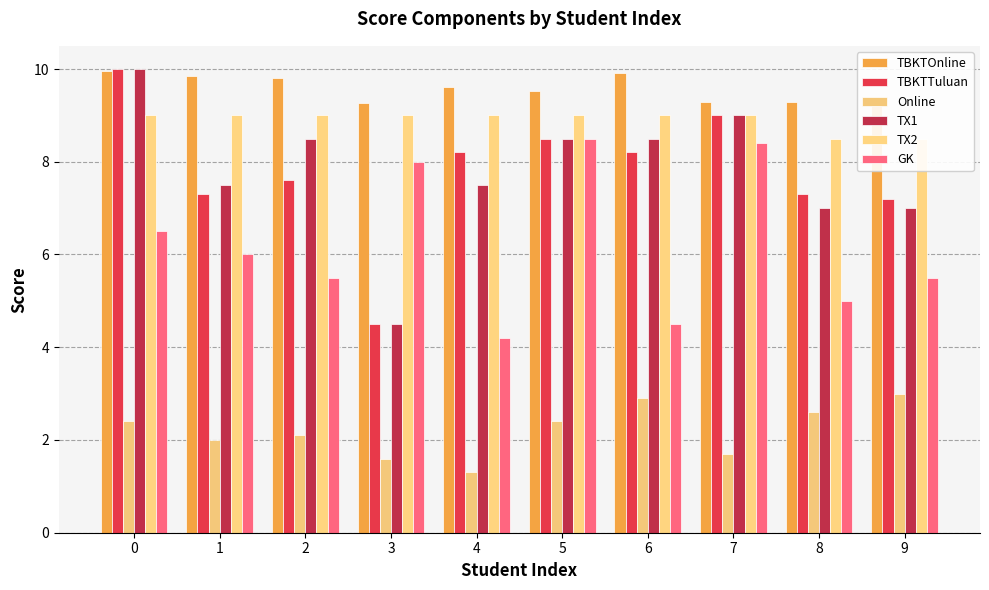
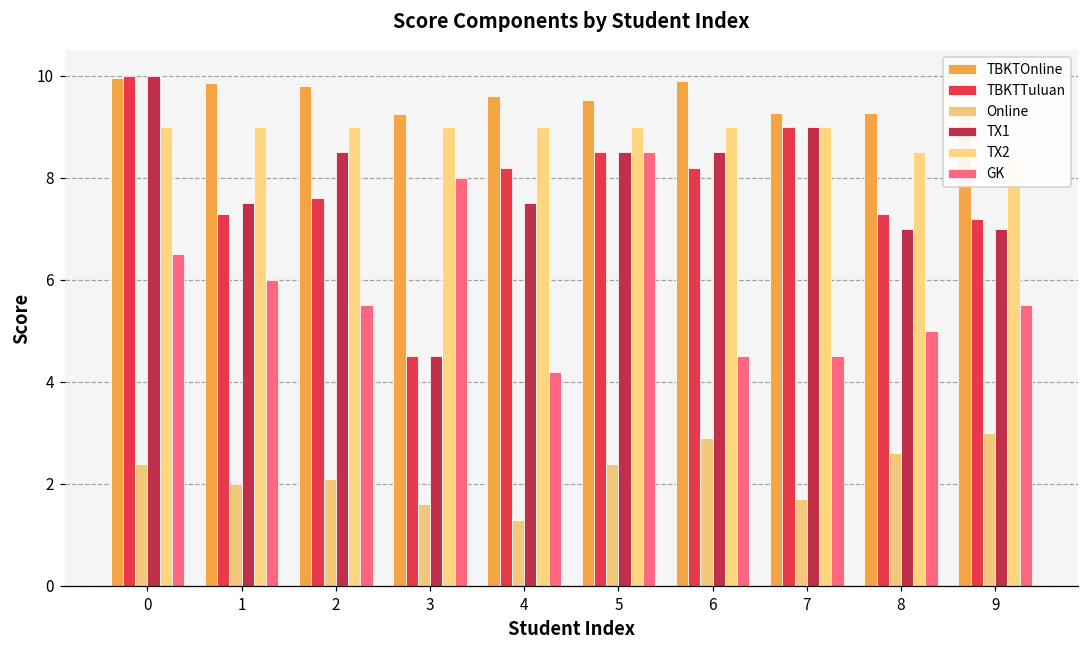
GK, 7: 8.4 -> 4.5
